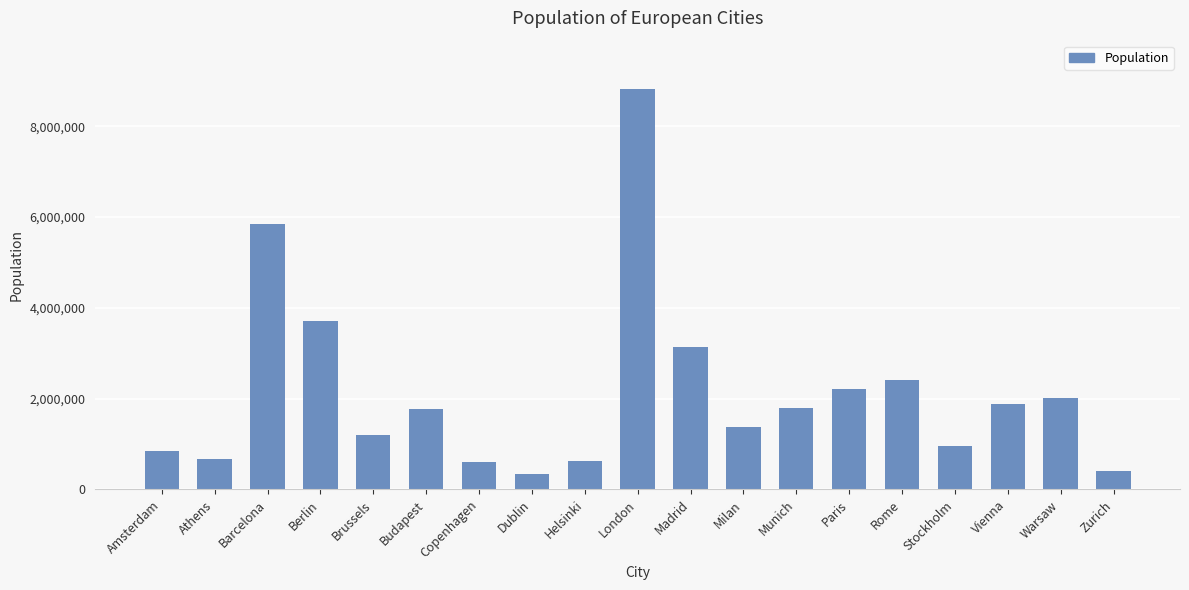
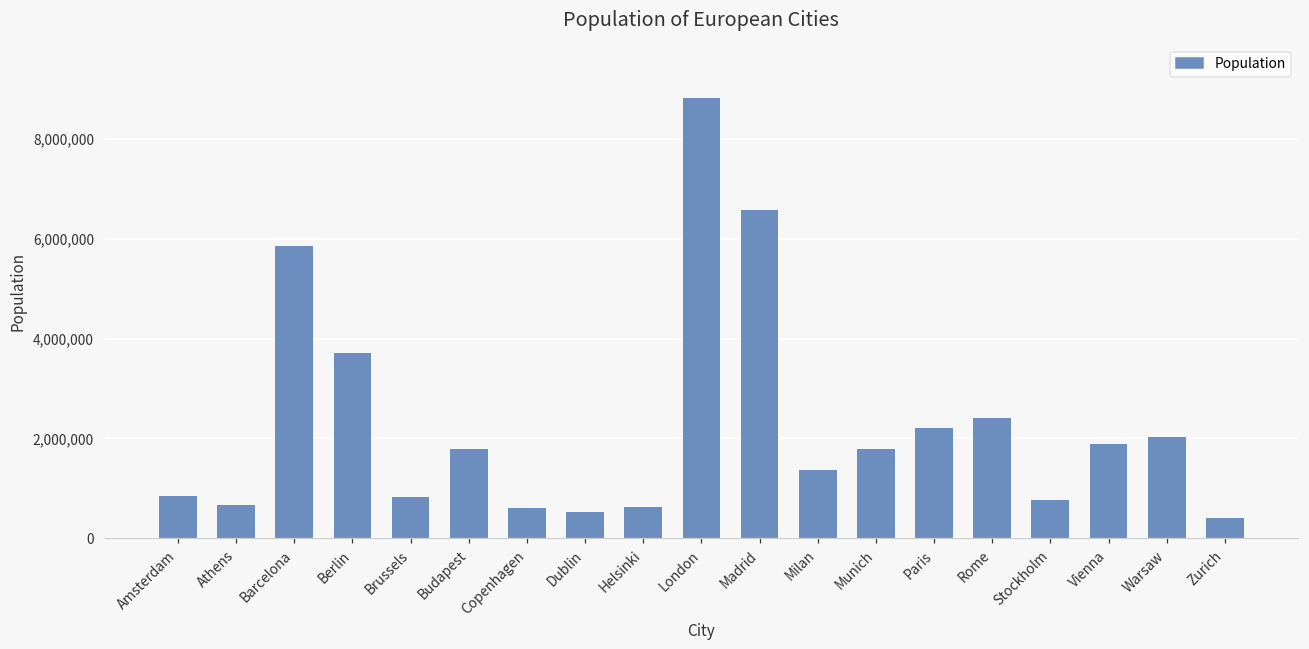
Brussels: 1,200,000 -> 800,000
Dublin: 300,000 -> 500,000
Madrid: 3,100,000 -> 6,600,000
Stockholm: 1,000,000 -> 800,000
